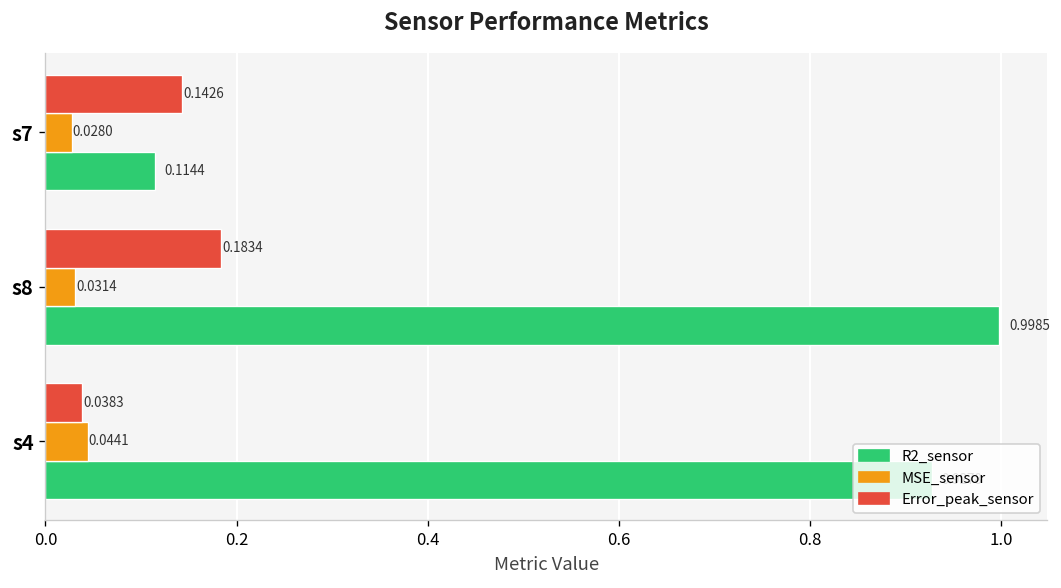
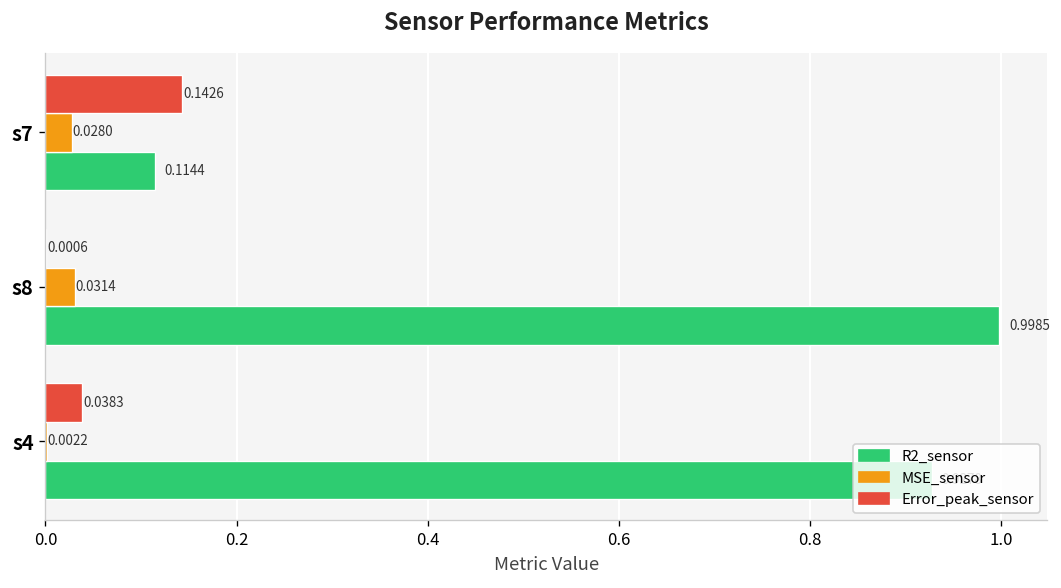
Error_peak_sensor, s8: 0.1834 -> 0.0006
MSE_sensor, s4: 0.0441 -> 0.0022
